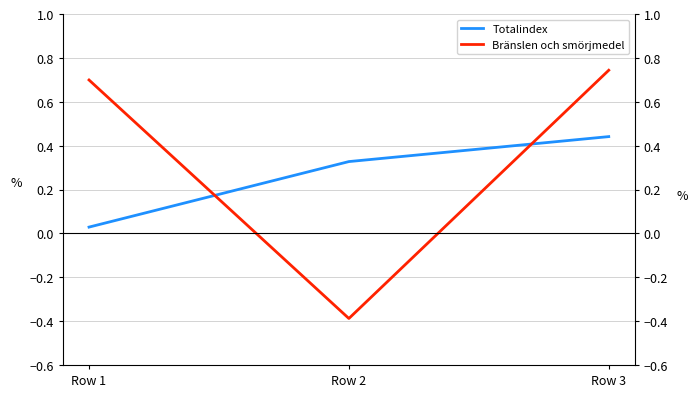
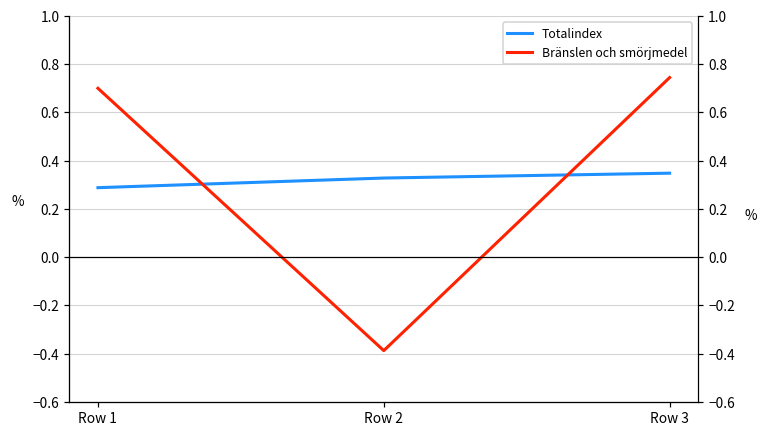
Totalindex, Row 1: 0.03 -> 0.29
Totalindex, Row 3: 0.44 -> 0.35
